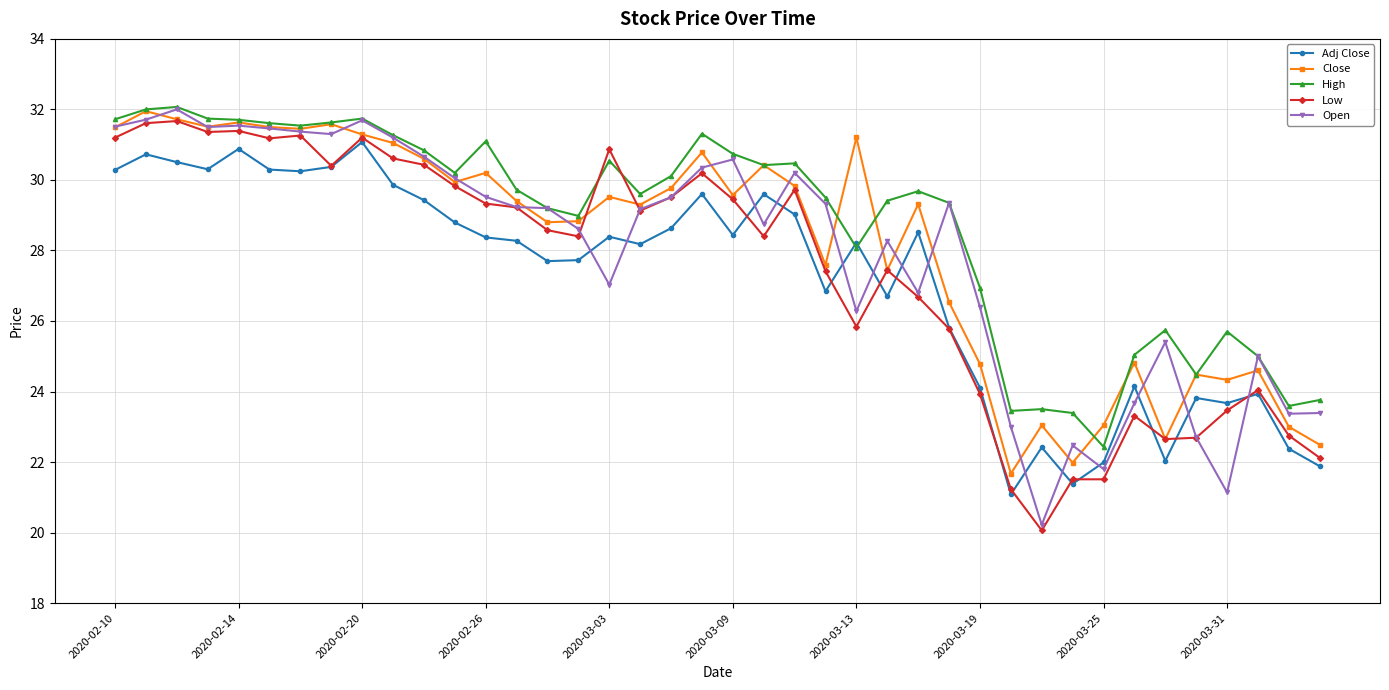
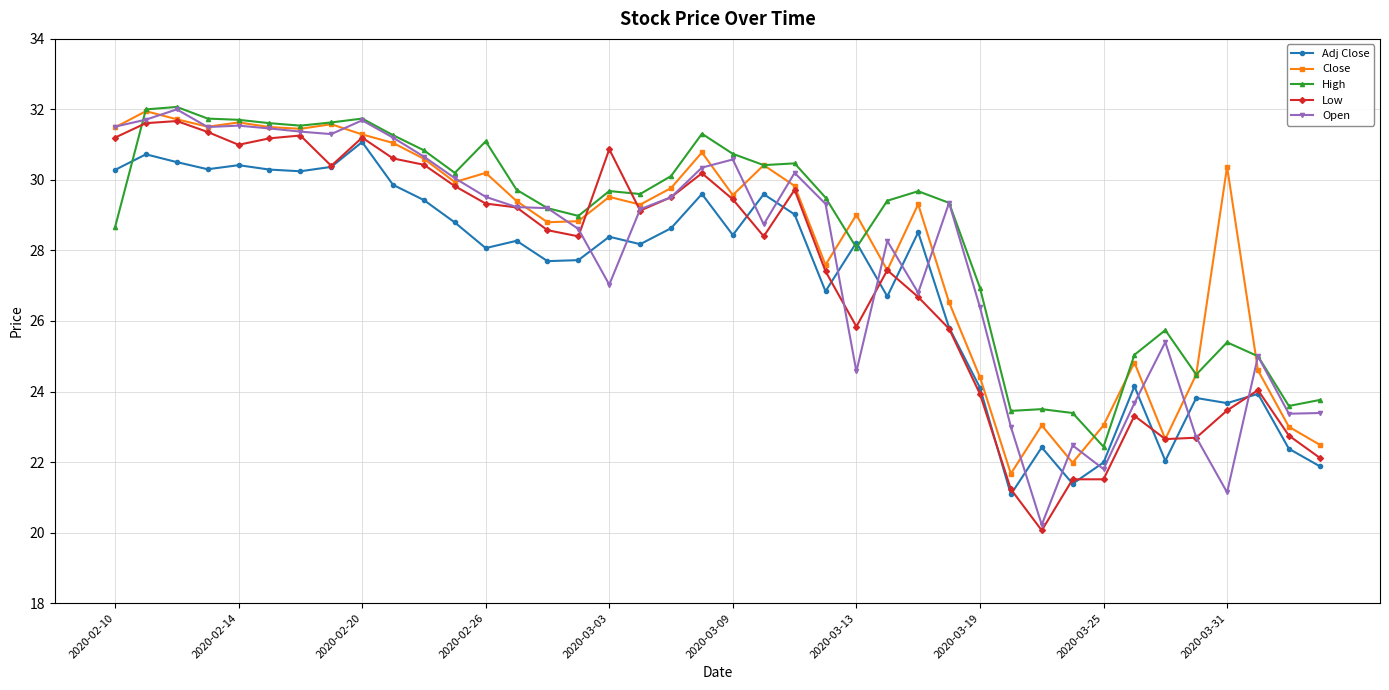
High, 2020-02-10: 31.7 -> 28.7
Adj Close, 2020-02-14: 30.9 -> 30.4
Low, 2020-02-14: 31.4 -> 31.0
Adj Close, 2020-02-26: 28.4 -> 28.1
High, 2020-03-03: 30.5 -> 29.7
Close, 2020-03-13: 31.2 -> 29.0
Open, 2020-03-13: 26.3 -> 24.6
Close, 2020-03-19: 24.8 -> 24.4
Close, 2020-03-31: 24.3 -> 30.4
High, 2020-03-31: 25.7 -> 25.4
